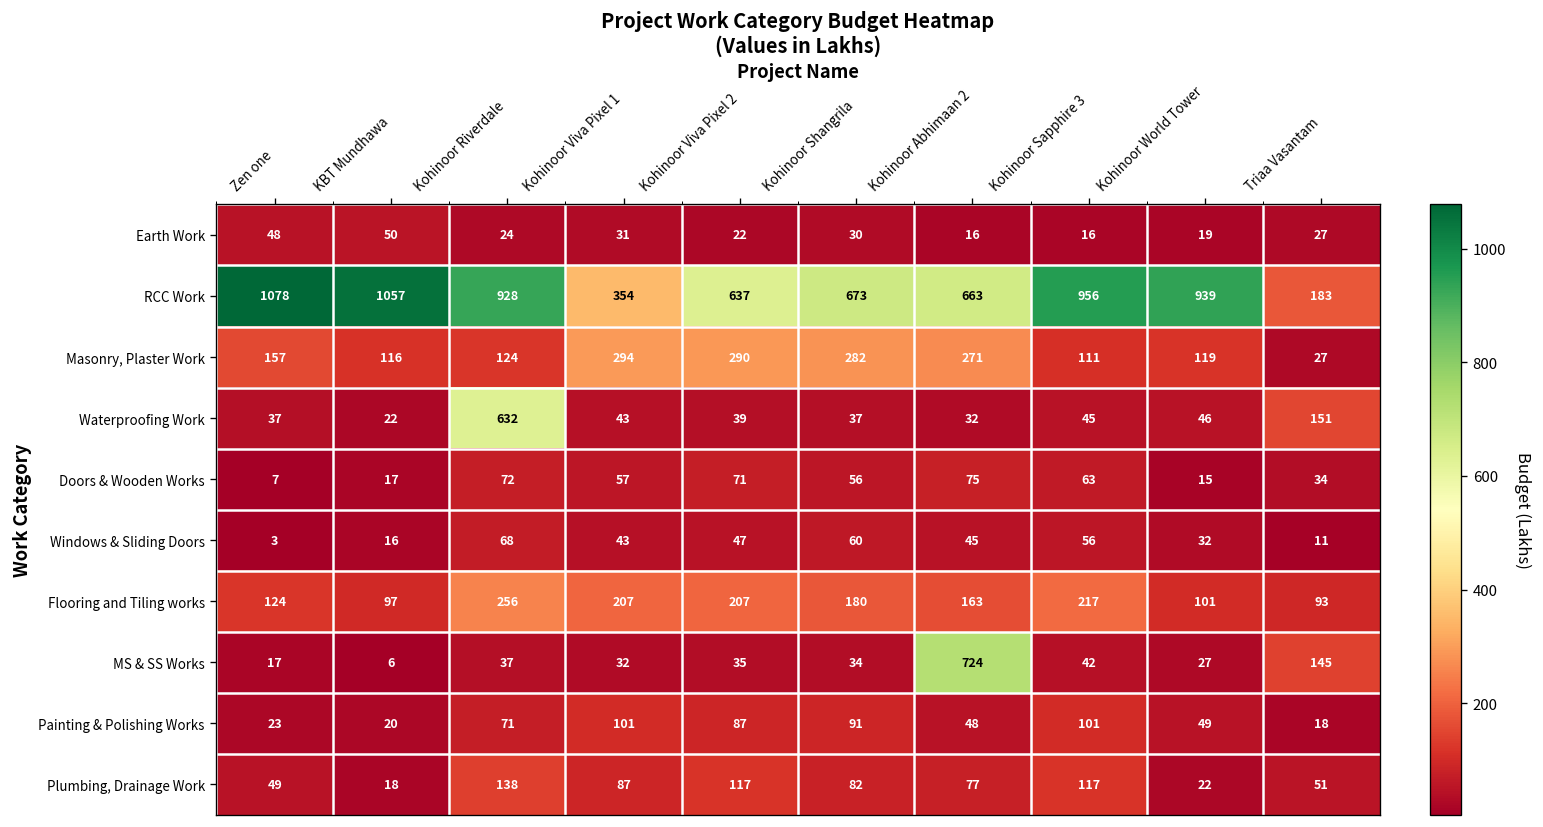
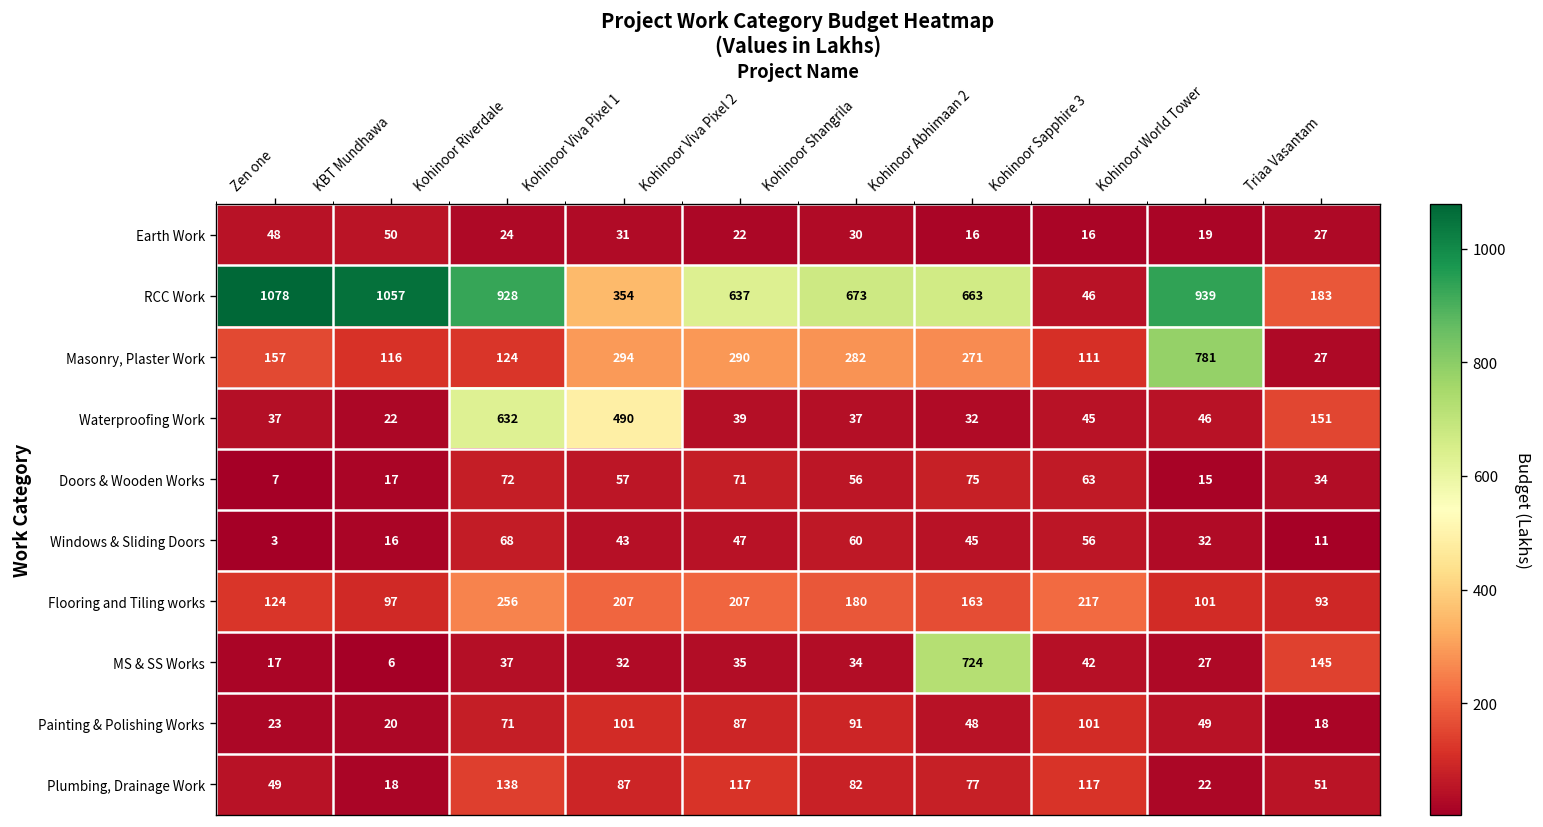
RCC Work, Kohinoor Sapphire 3: 956 -> 46
Masonry, Plaster Work, Kohinoor World Tower: 119 -> 781
Waterproofing Work, Kohinoor Viva Pixel 1: 43 -> 490
